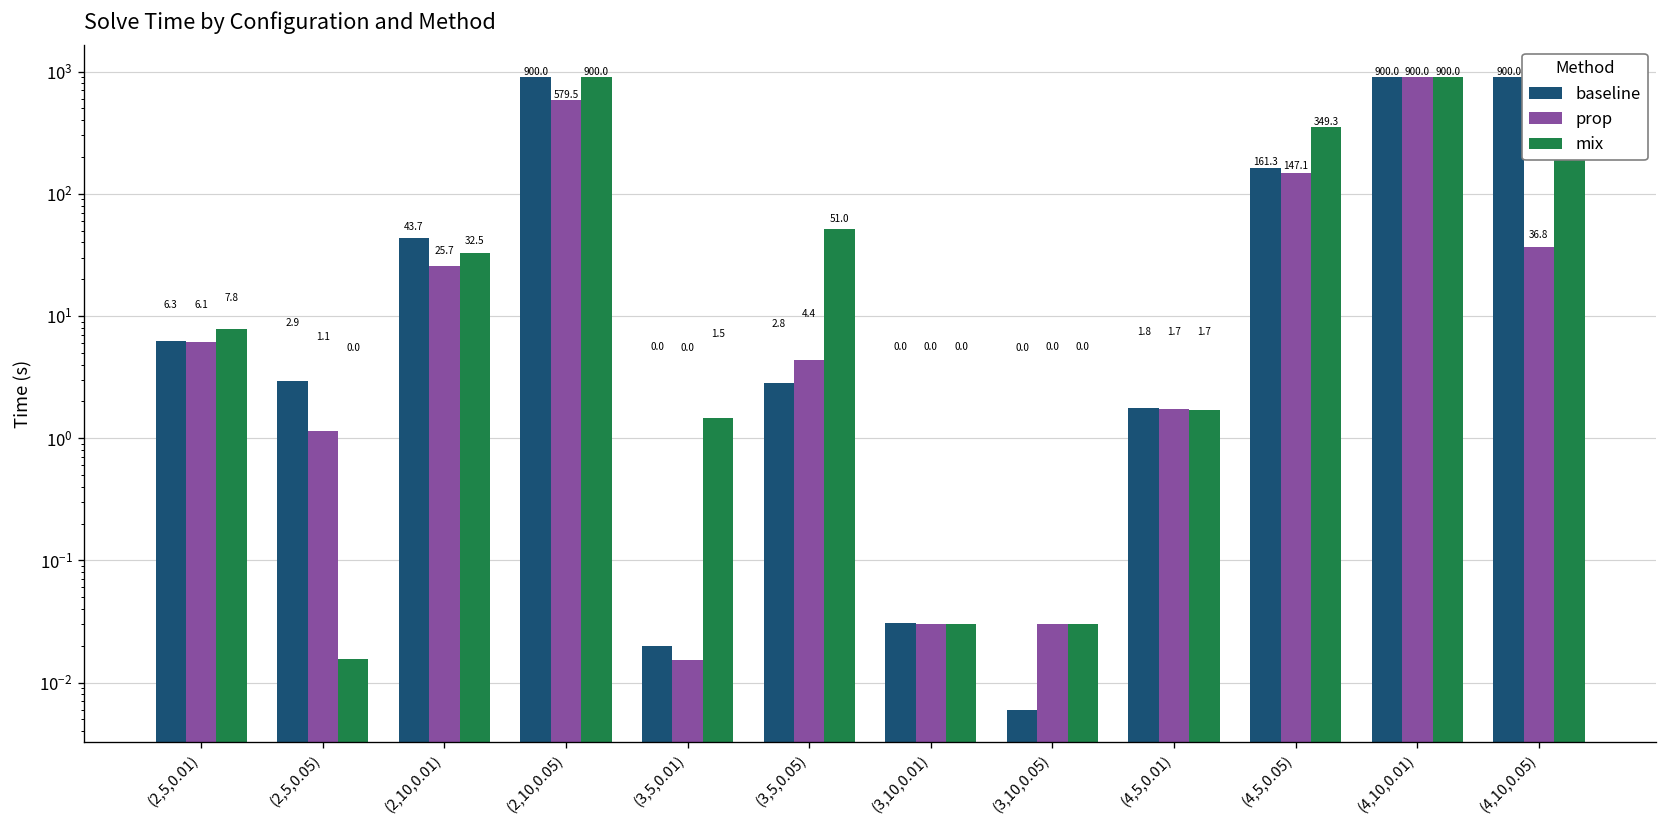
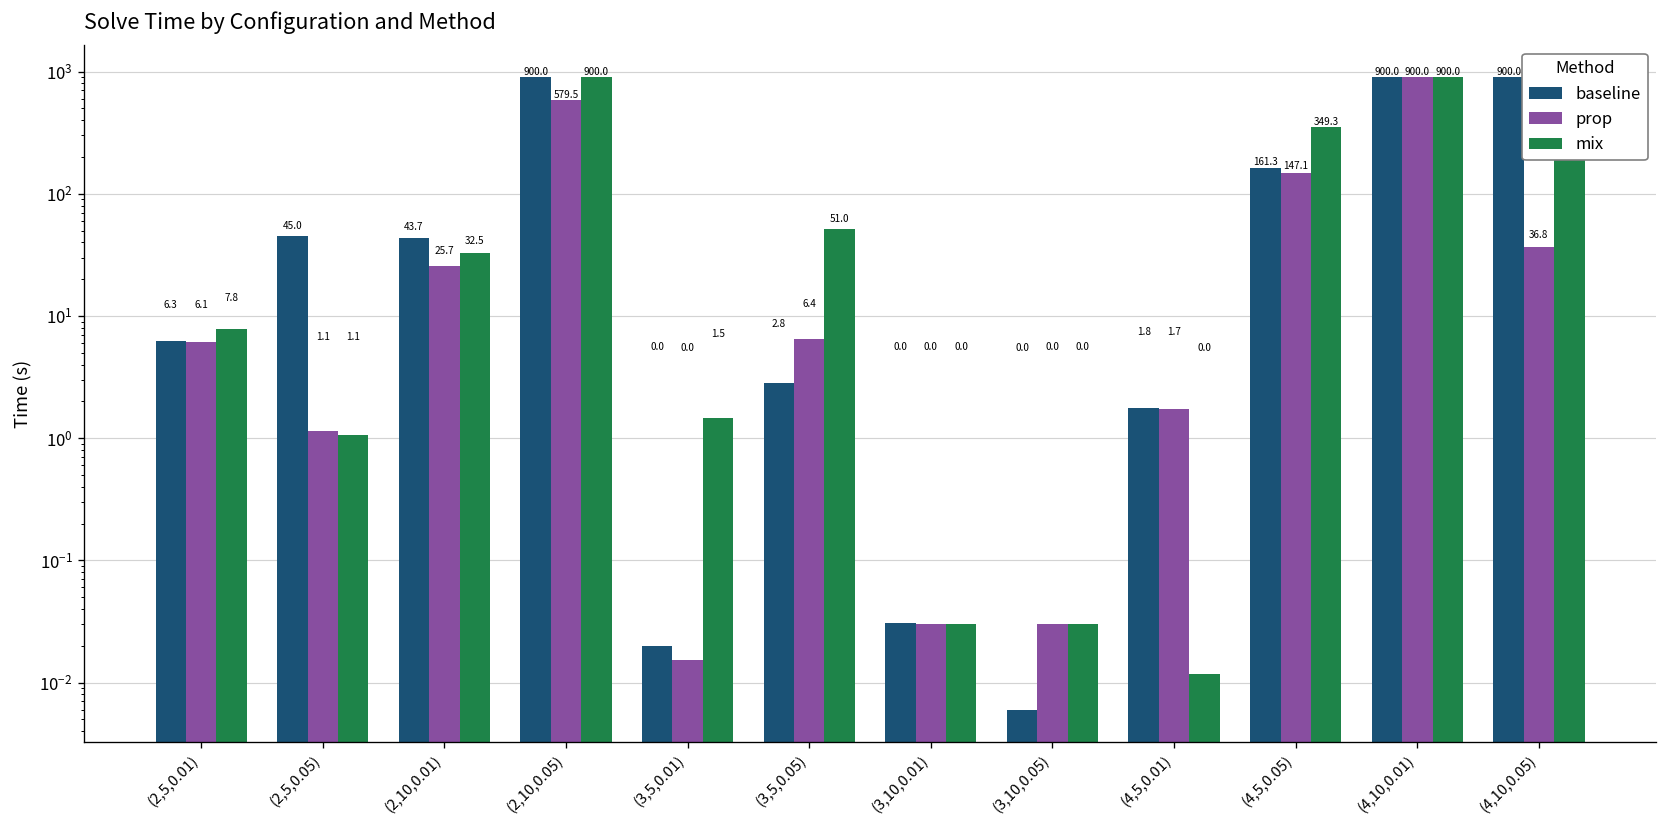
baseline, (2,5,0.05): 2.9 -> 45.0
mix, (2,5,0.05): 0.0 -> 1.1
prop, (3,5,0.05): 4.4 -> 6.4
mix, (4,5,0.01): 1.7 -> 0.0
